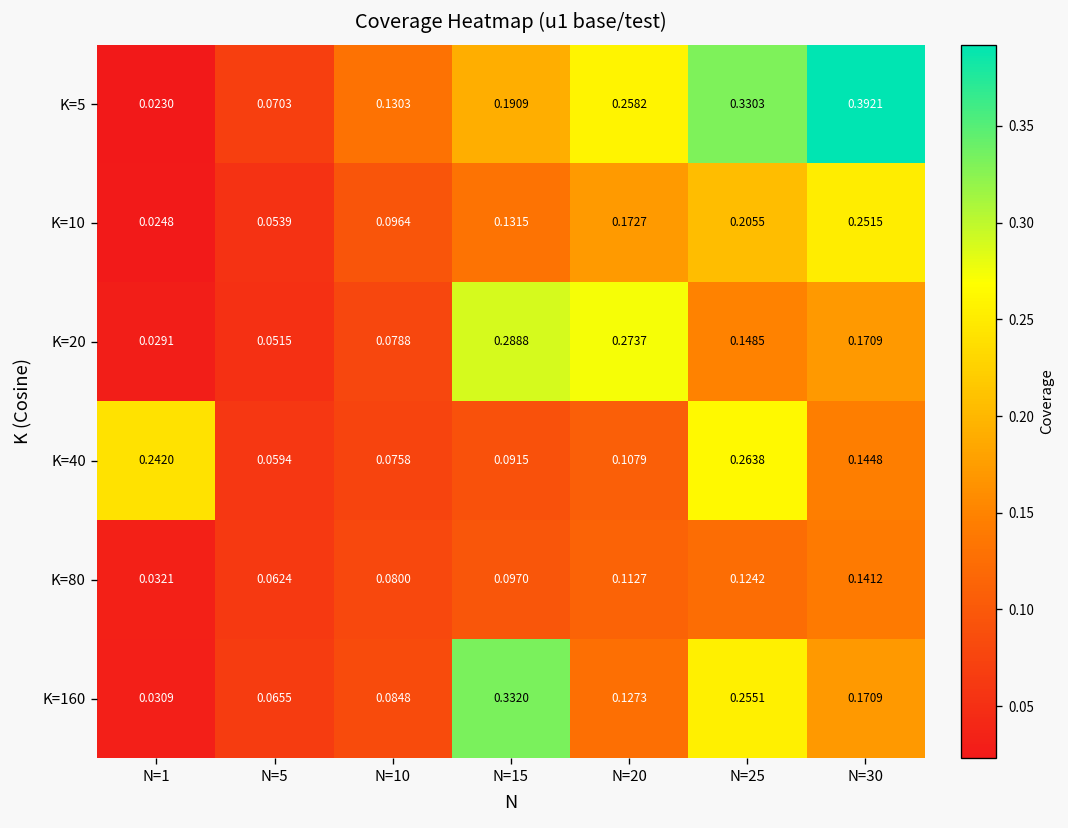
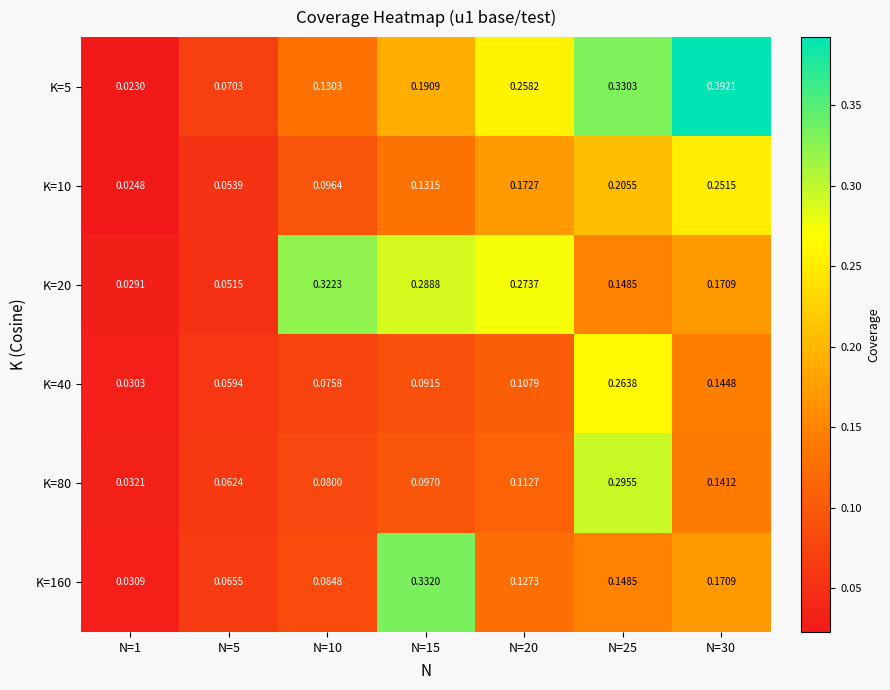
K=20, N=10: 0.0788 -> 0.3223
K=40, N=1: 0.2420 -> 0.0303
K=80, N=25: 0.1242 -> 0.2955
K=160, N=25: 0.2551 -> 0.1485
